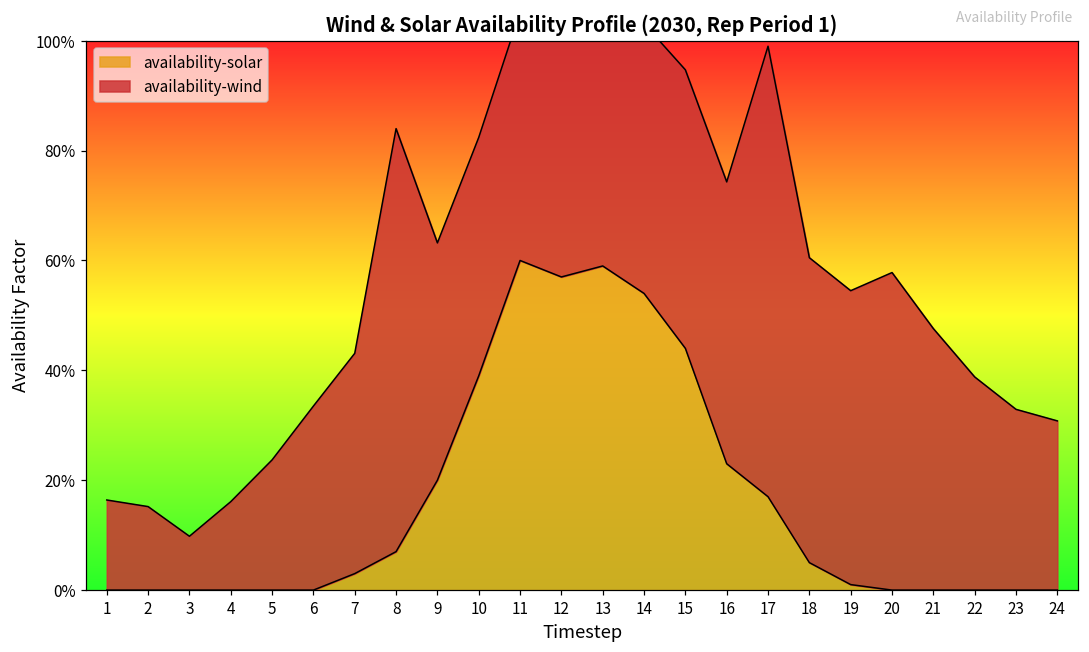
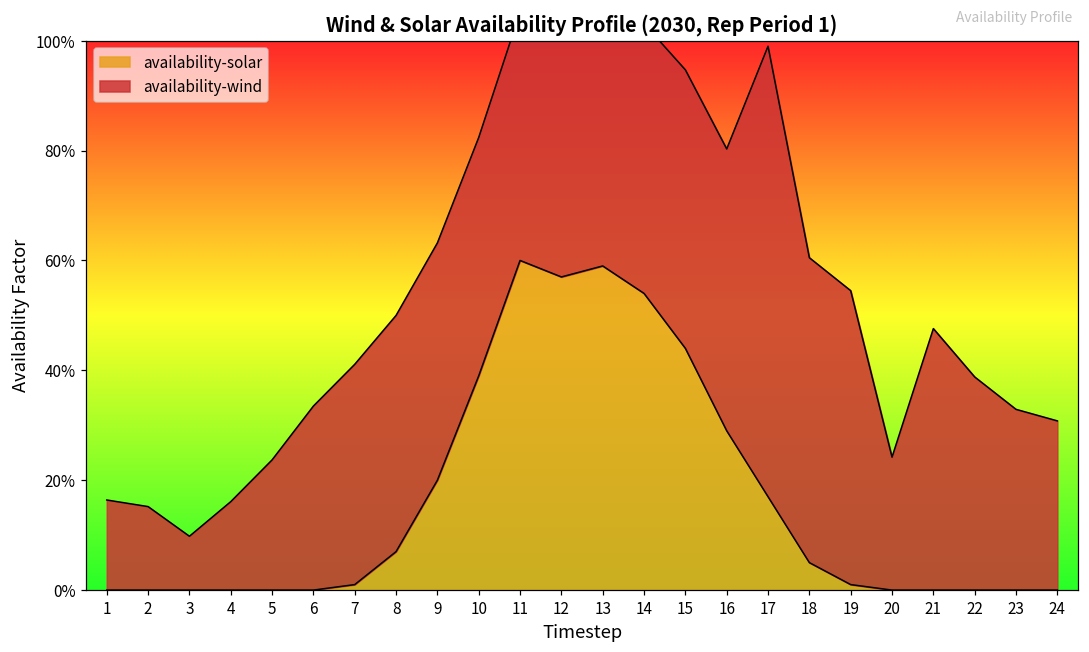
availability-solar, 7: 3% -> 1%
availability-wind, 8: 77% -> 43%
availability-solar, 16: 23% -> 29%
availability-wind, 20: 58% -> 24%
